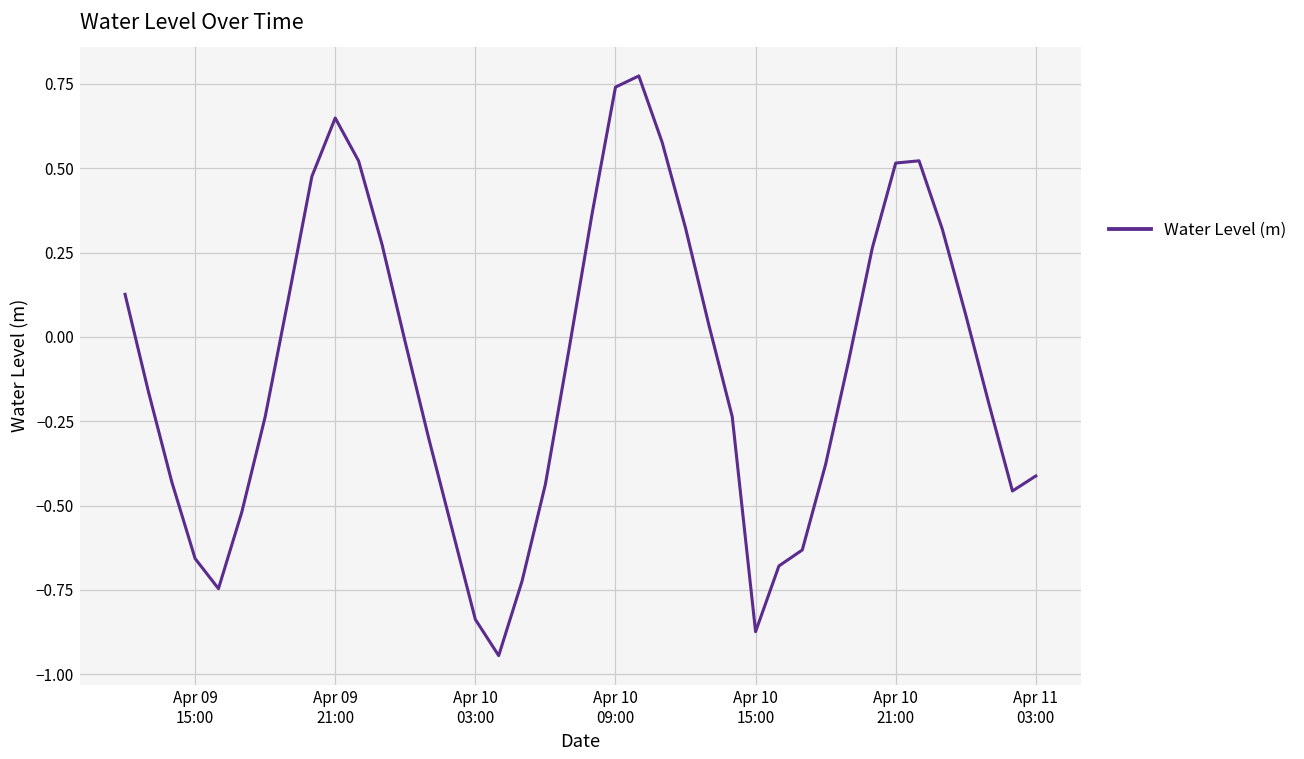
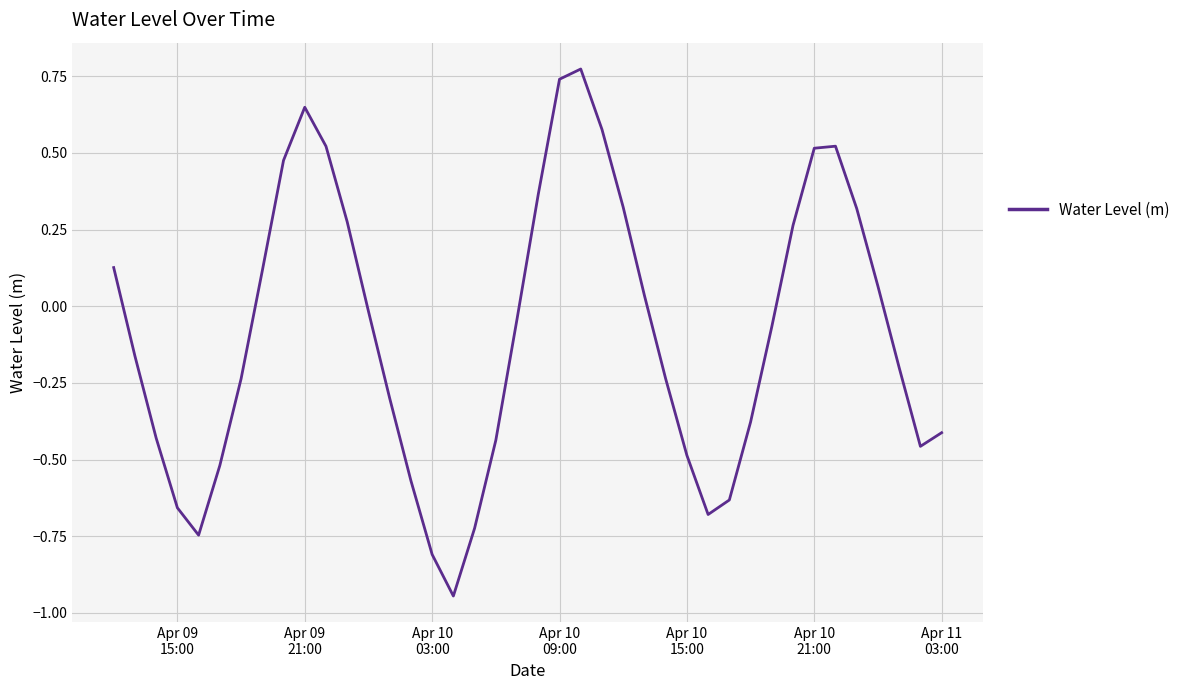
Apr 10 03:00: -0.84 -> -0.81
Apr 10 15:00: -0.87 -> -0.49
